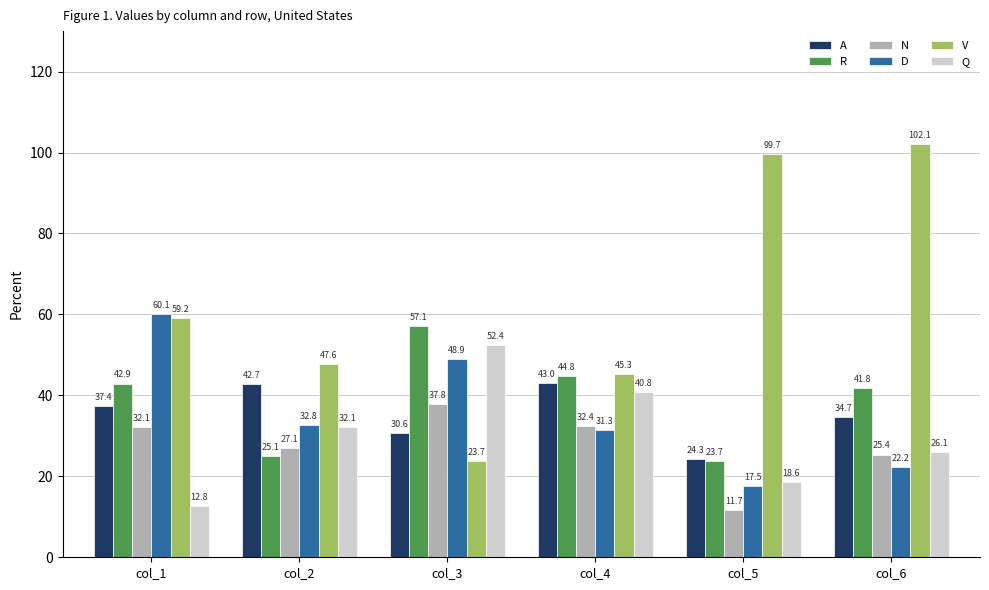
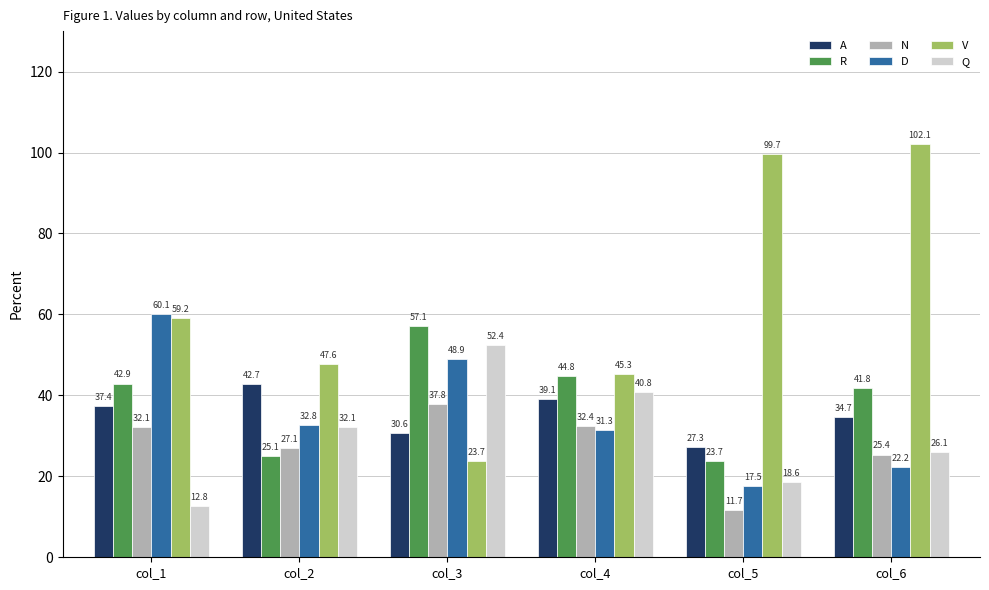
A, col_4: 43.0 -> 39.1
A, col_5: 24.3 -> 27.3
